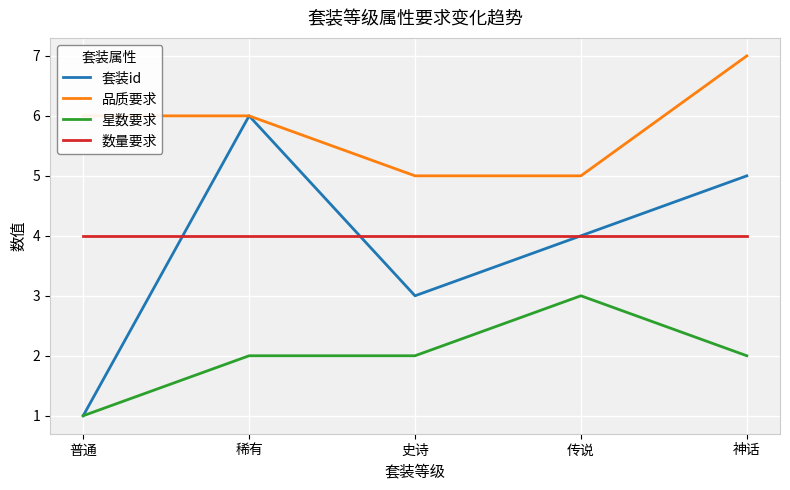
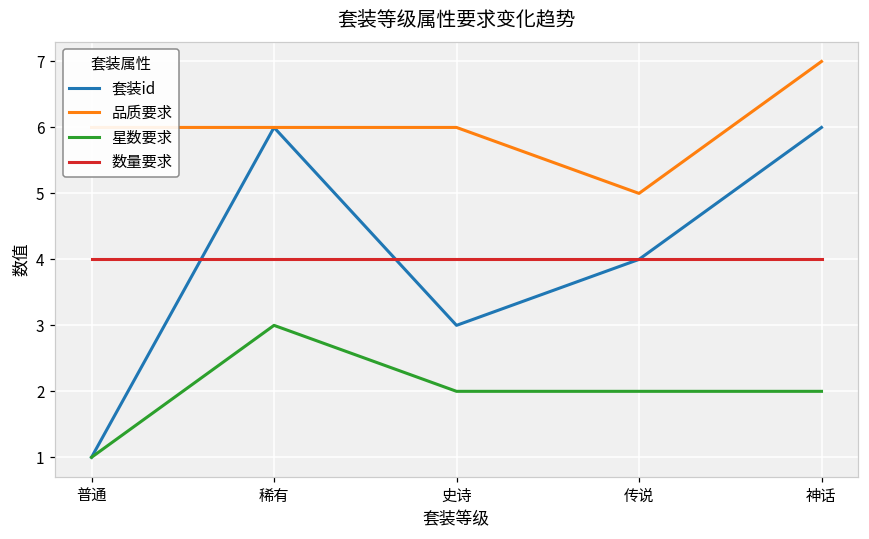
星数要求, 稀有: 2 -> 3
品质要求, 史诗: 5 -> 6
星数要求, 传说: 3 -> 2
套装id, 神话: 5 -> 6
